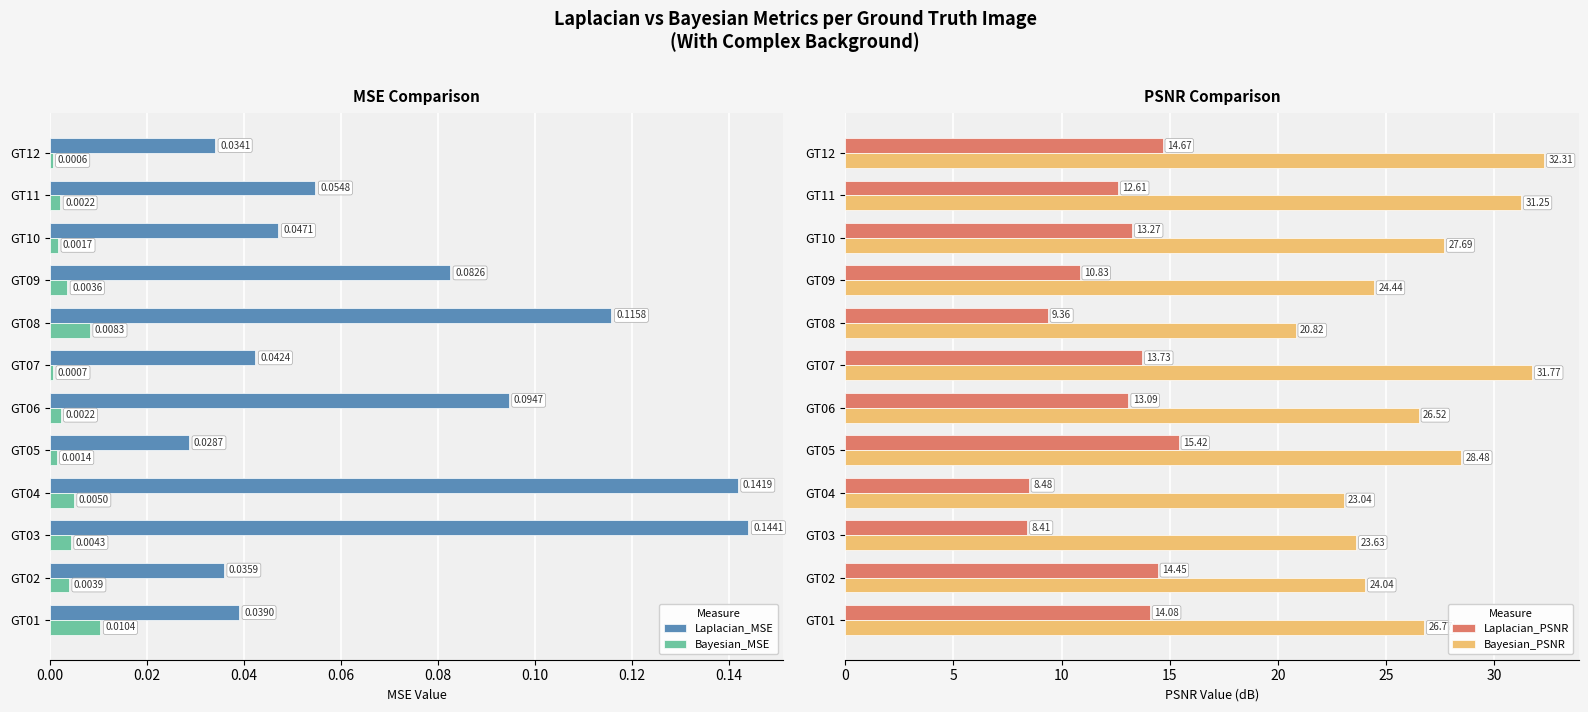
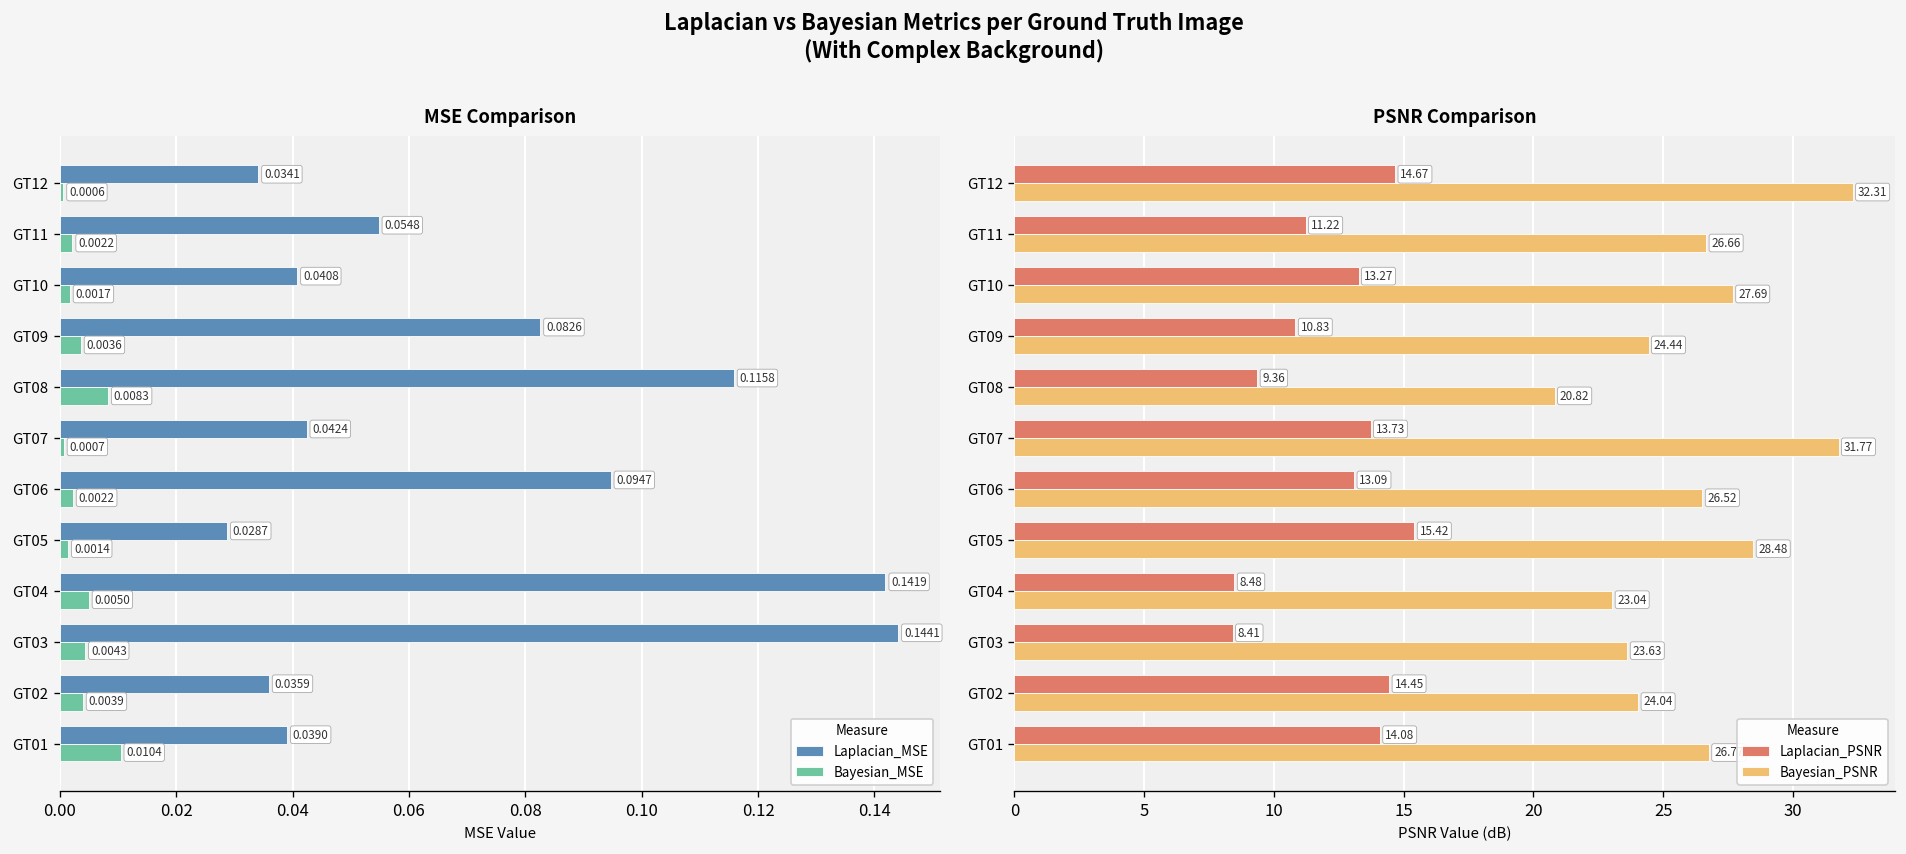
MSE Comparison, Laplacian_MSE, GT10: 0.0471 -> 0.0408
PSNR Comparison, Laplacian_PSNR, GT11: 12.61 -> 11.22
PSNR Comparison, Bayesian_PSNR, GT11: 31.25 -> 26.66
